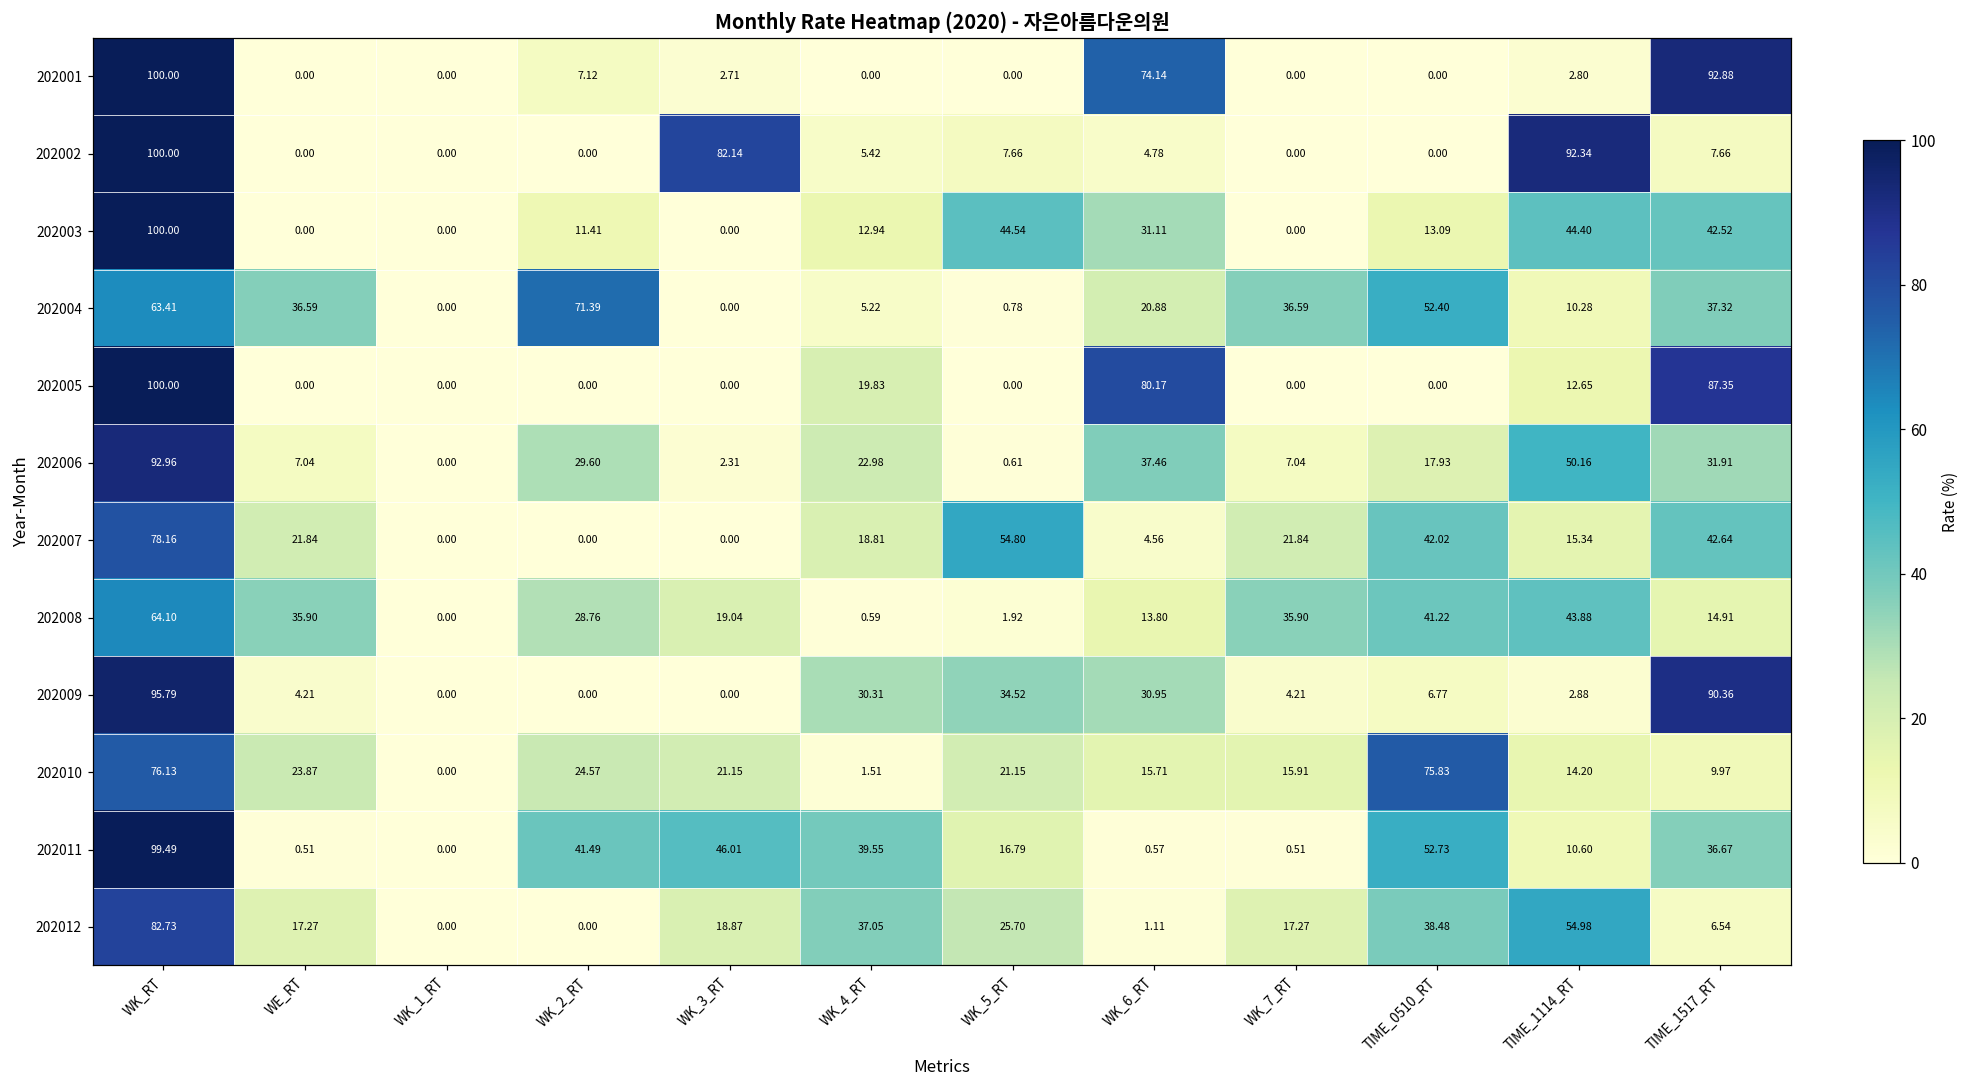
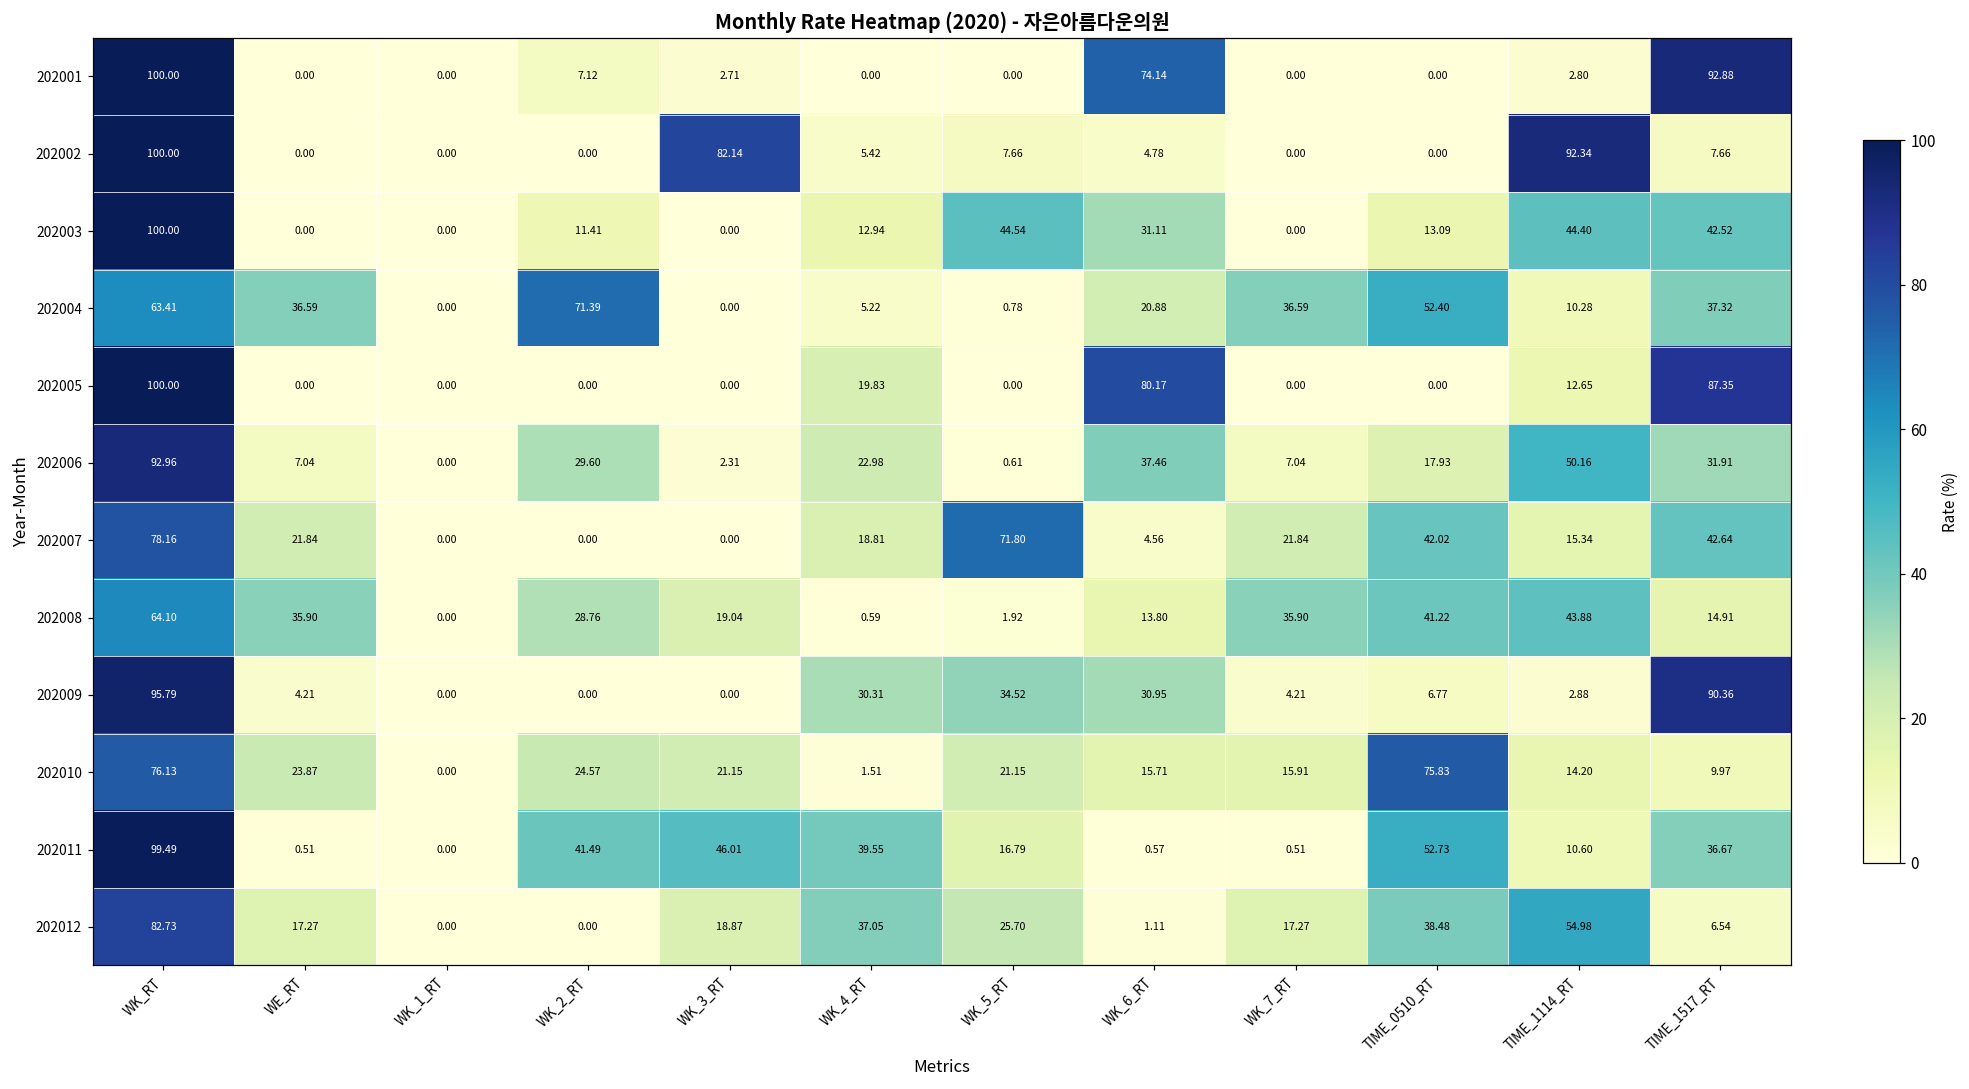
202007, WK_5_RT: 54.80 -> 71.80
